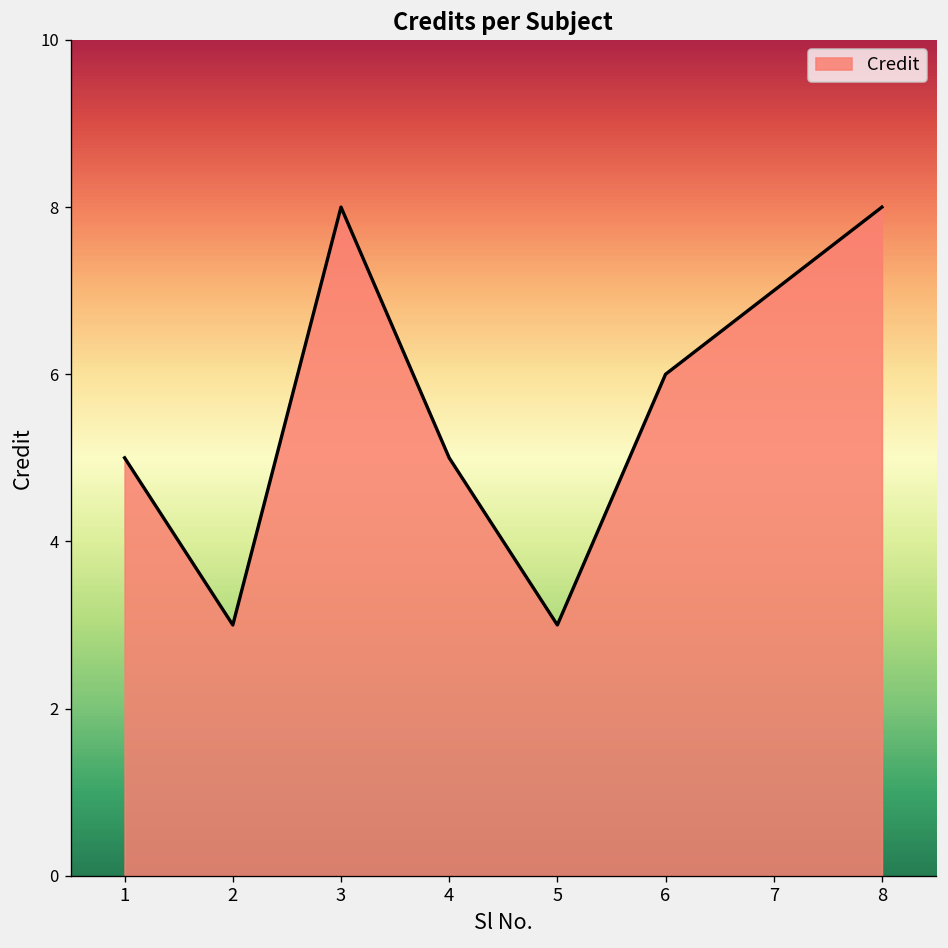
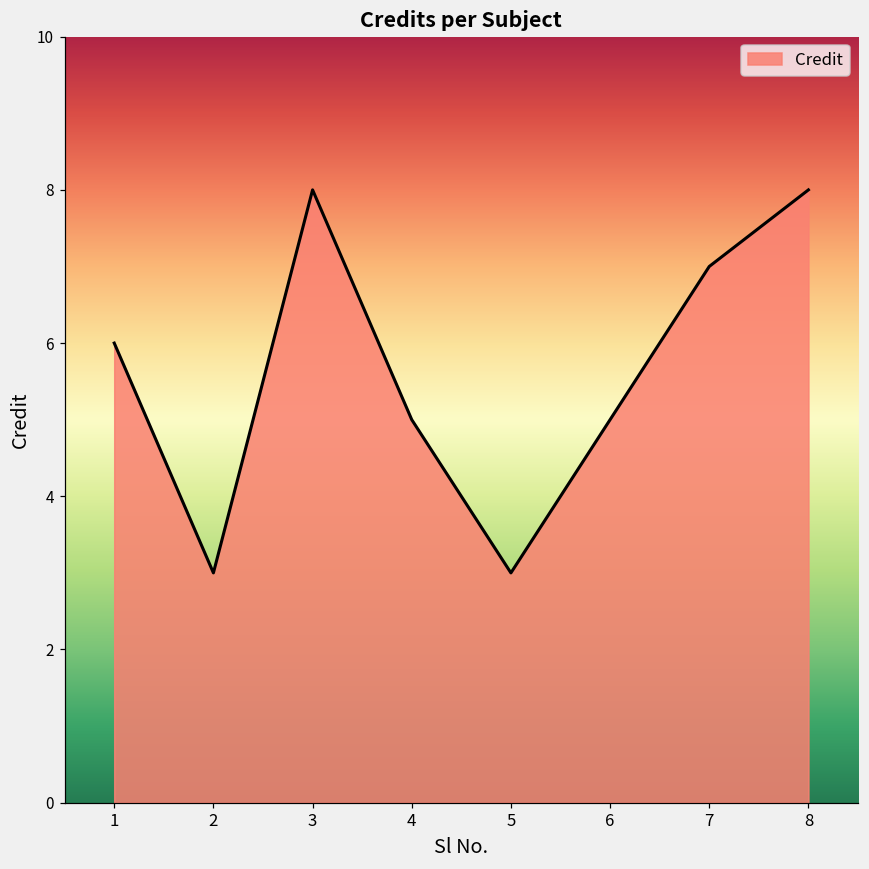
1: 5 -> 6
6: 6 -> 5
